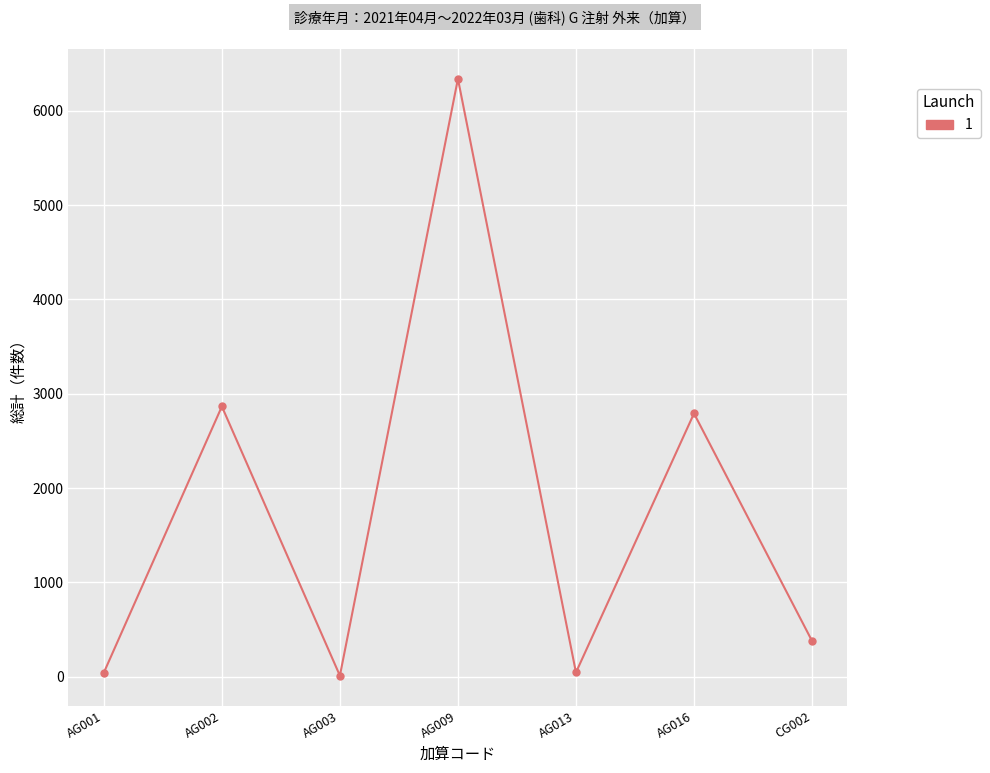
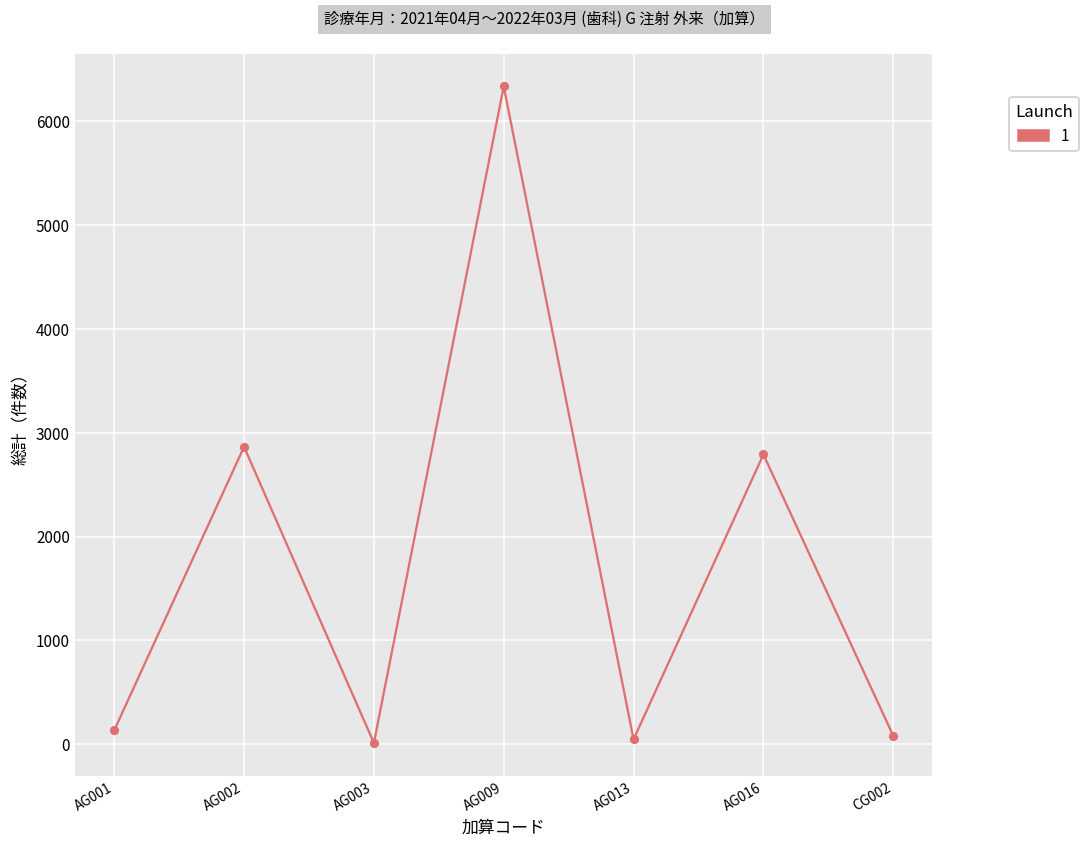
AG001: 0 -> 100
CG002: 400 -> 100
